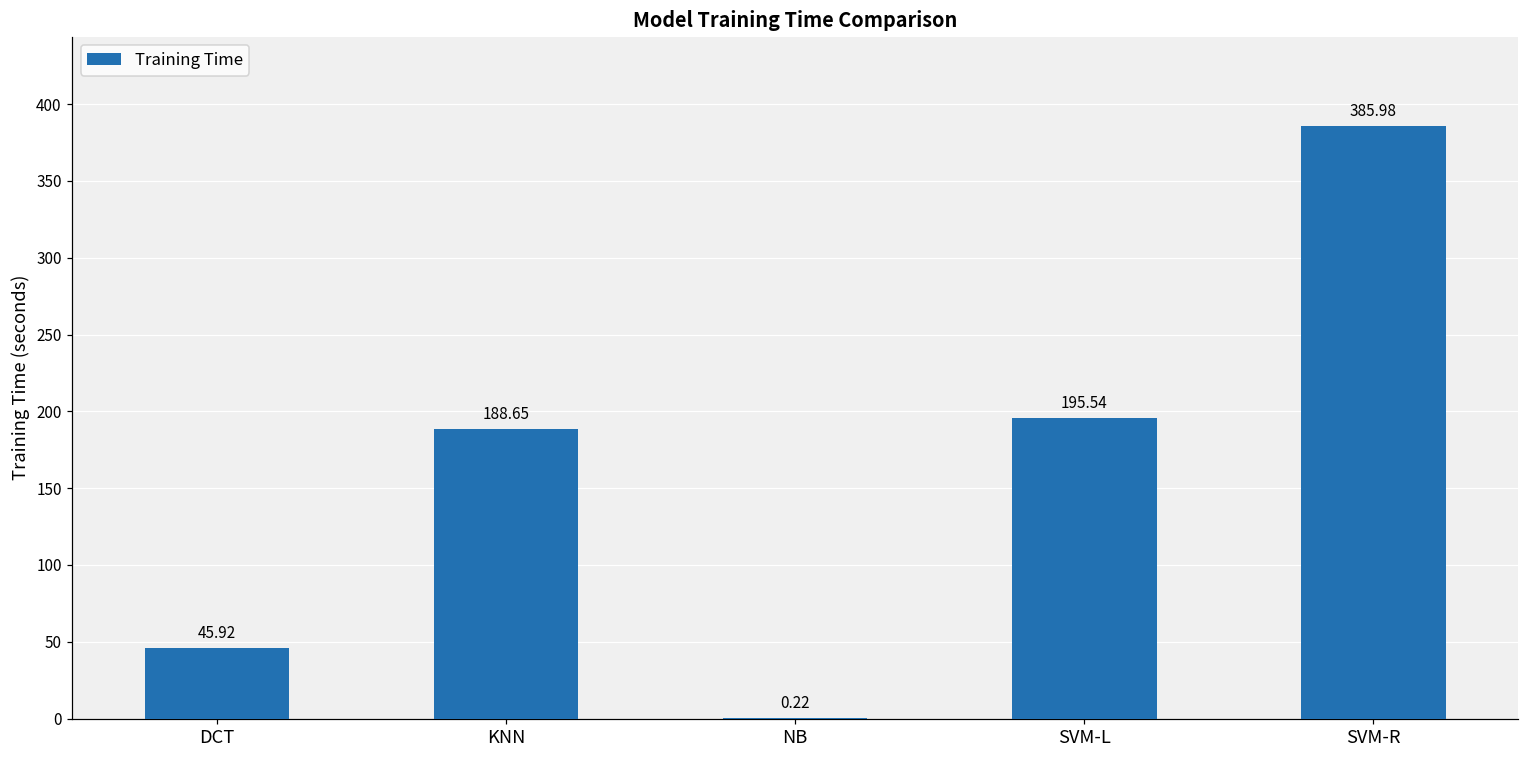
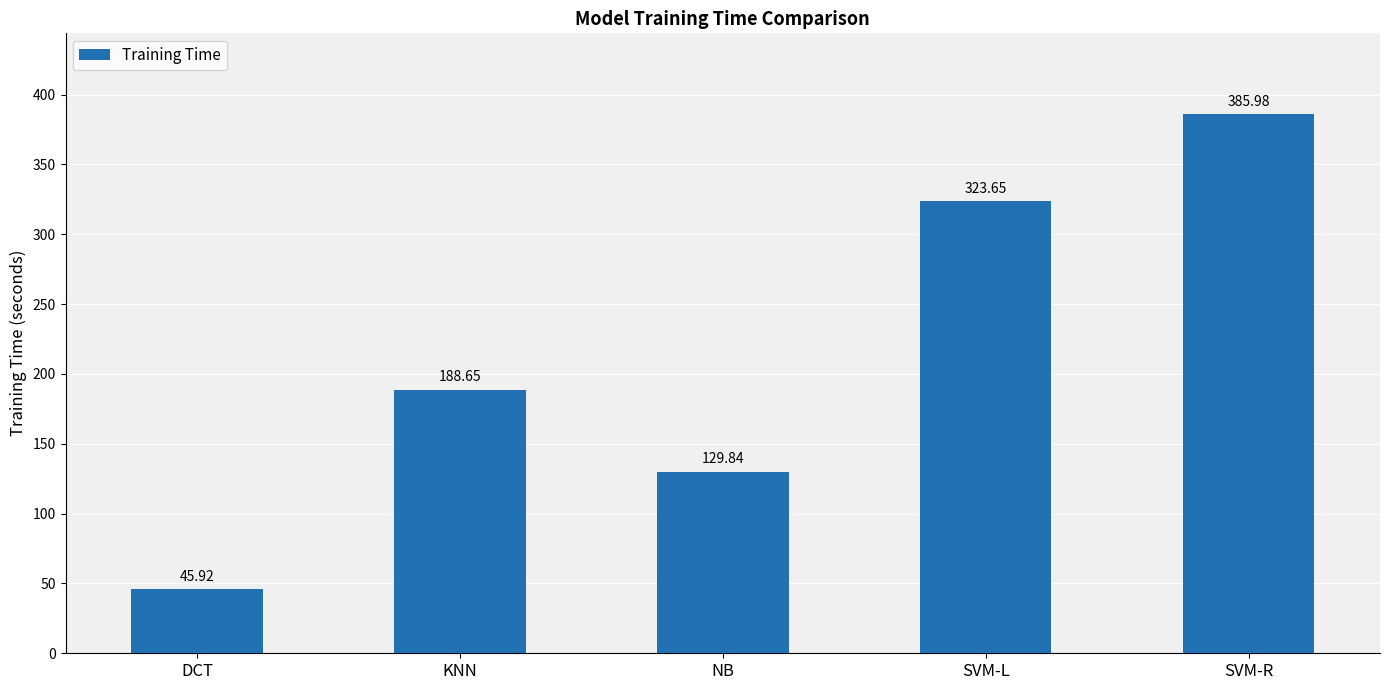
NB: 0.22 -> 129.84
SVM-L: 195.54 -> 323.65
